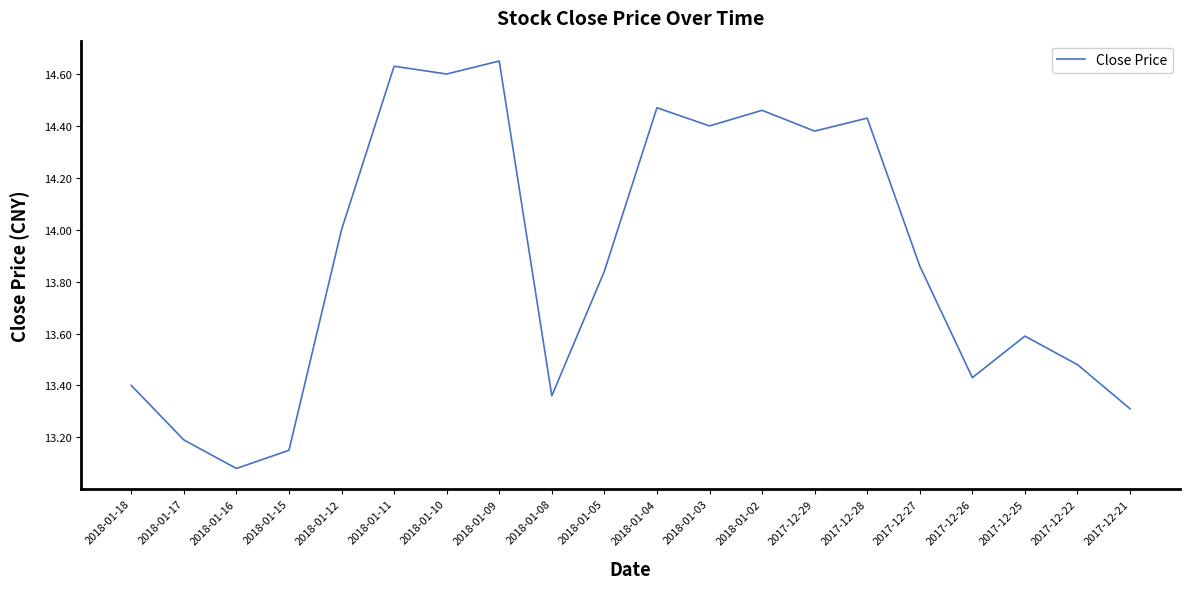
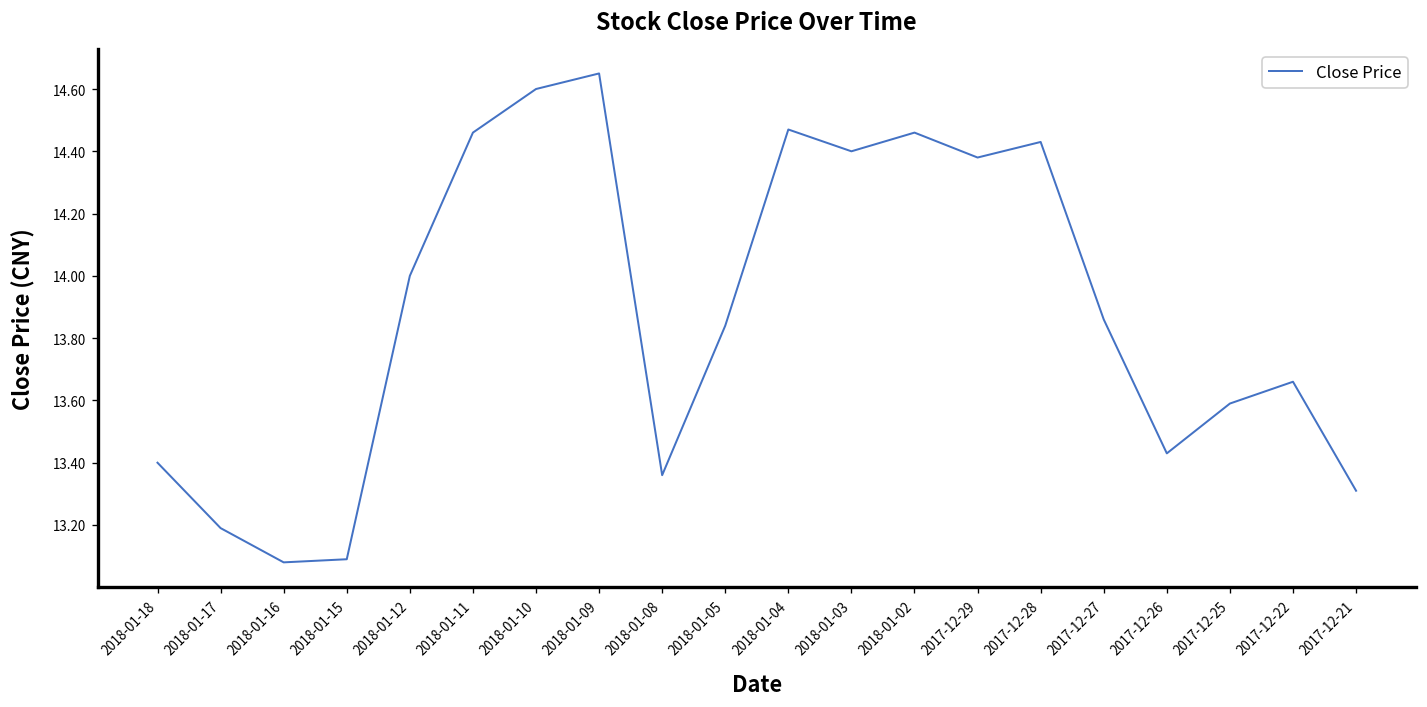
2018-01-15: 13.15 -> 13.09
2018-01-11: 14.63 -> 14.46
2017-12-22: 13.48 -> 13.66
